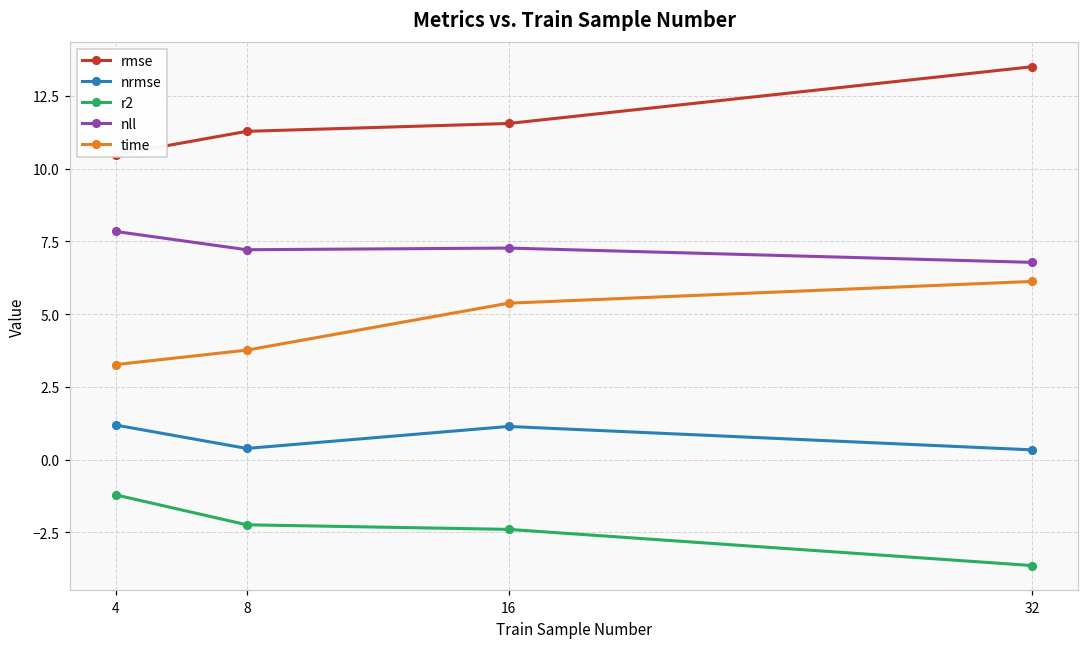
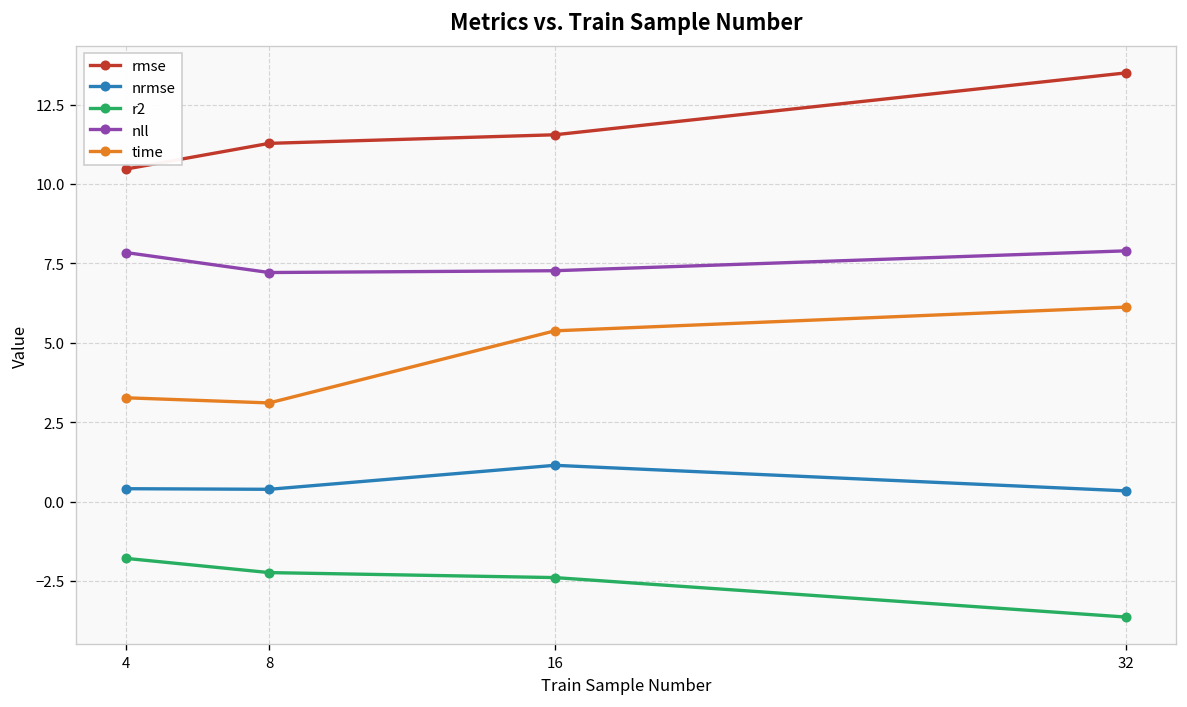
nrmse, 4: 1.2 -> 0.4
r2, 4: -1.2 -> -1.8
time, 8: 3.8 -> 3.1
nll, 32: 6.8 -> 7.9
